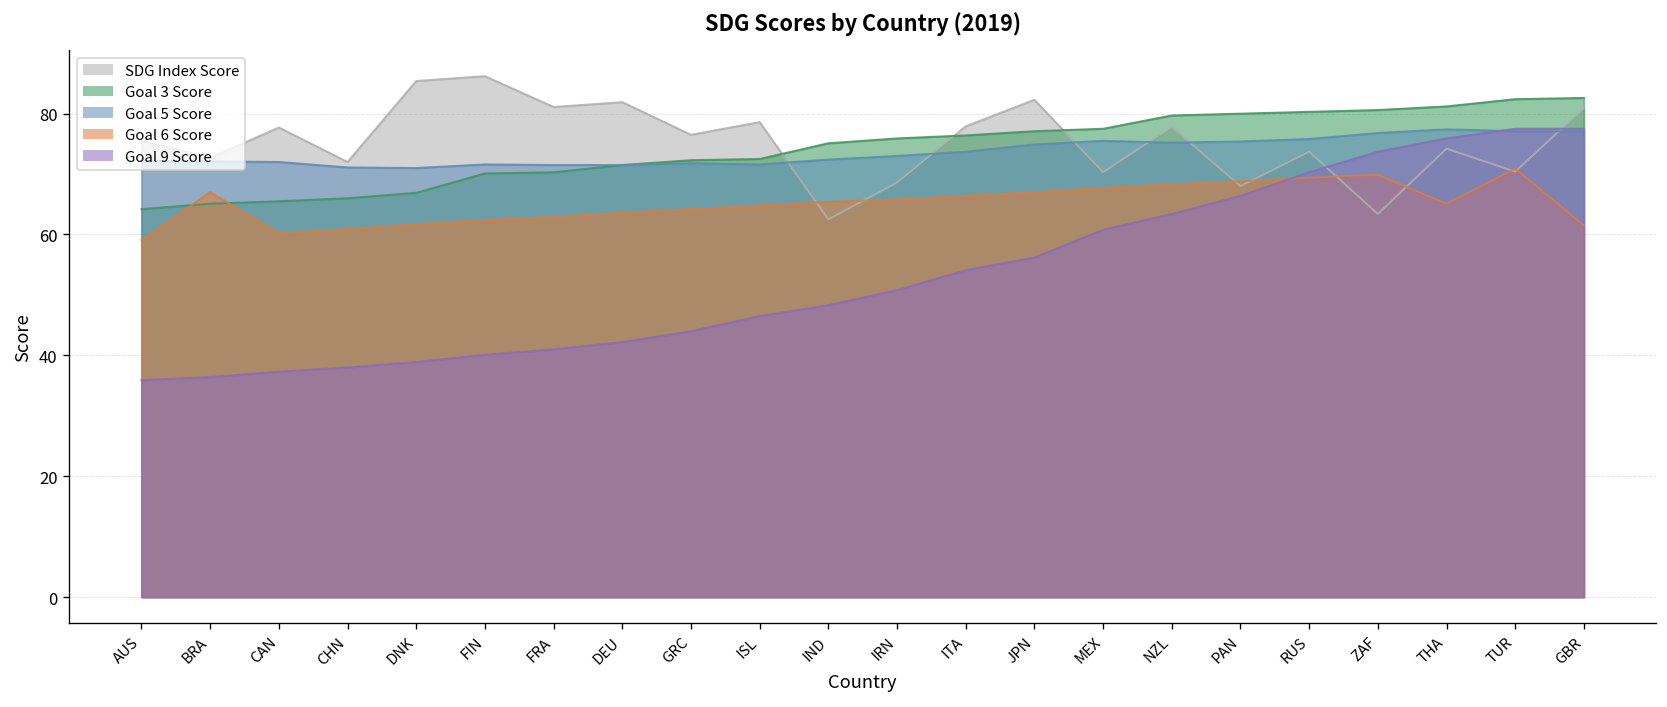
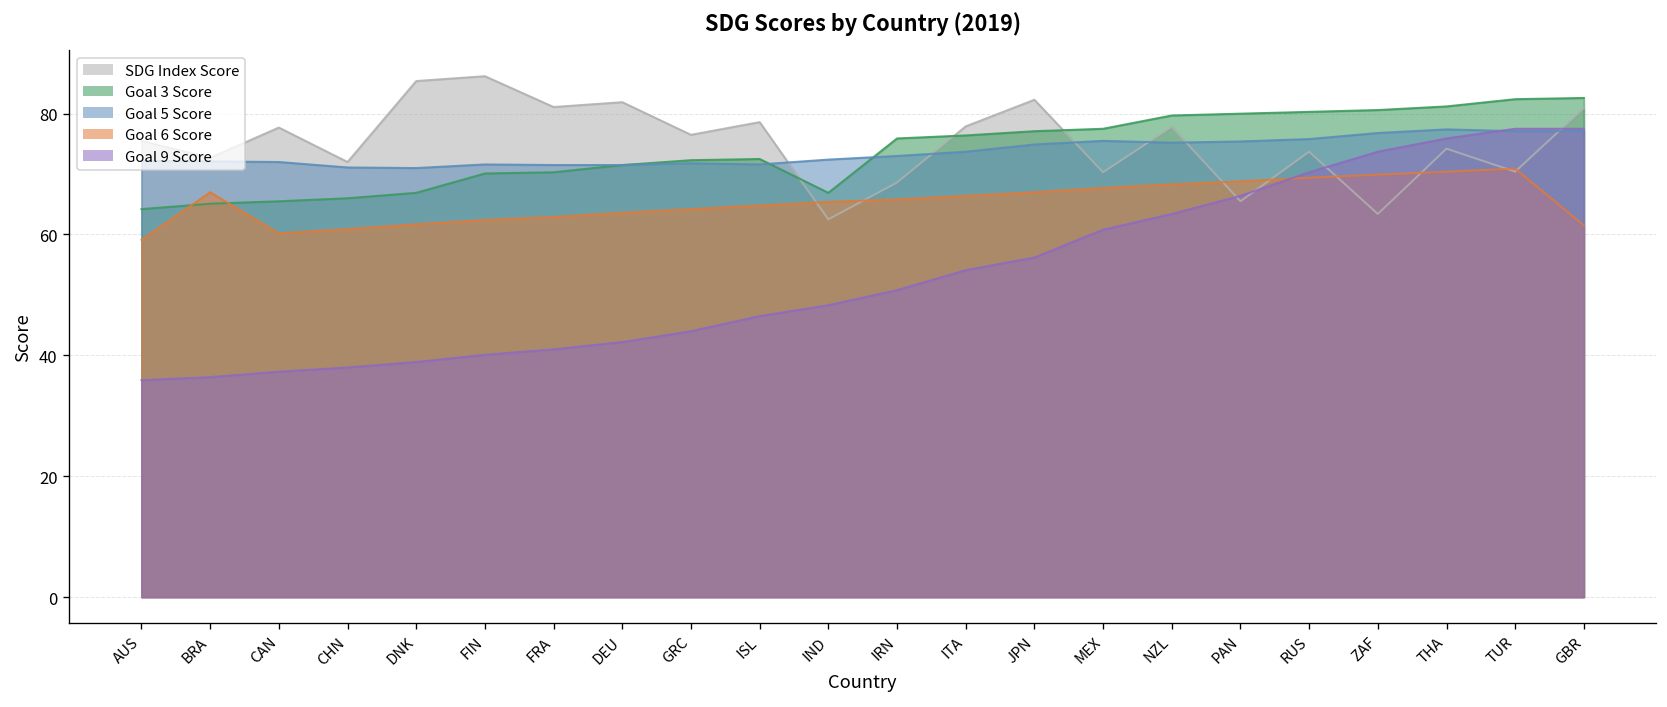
Goal 3 Score, IND: 75 -> 67
SDG Index Score, PAN: 68 -> 66
Goal 6 Score, THA: 65 -> 70
